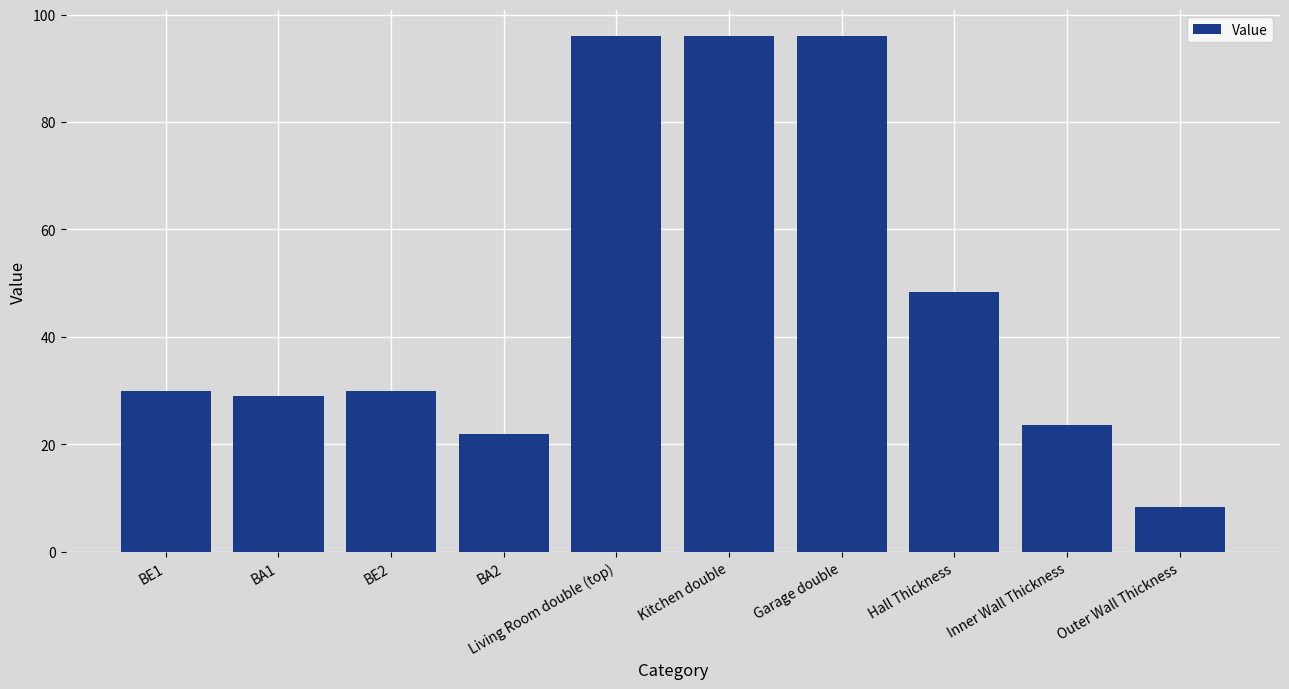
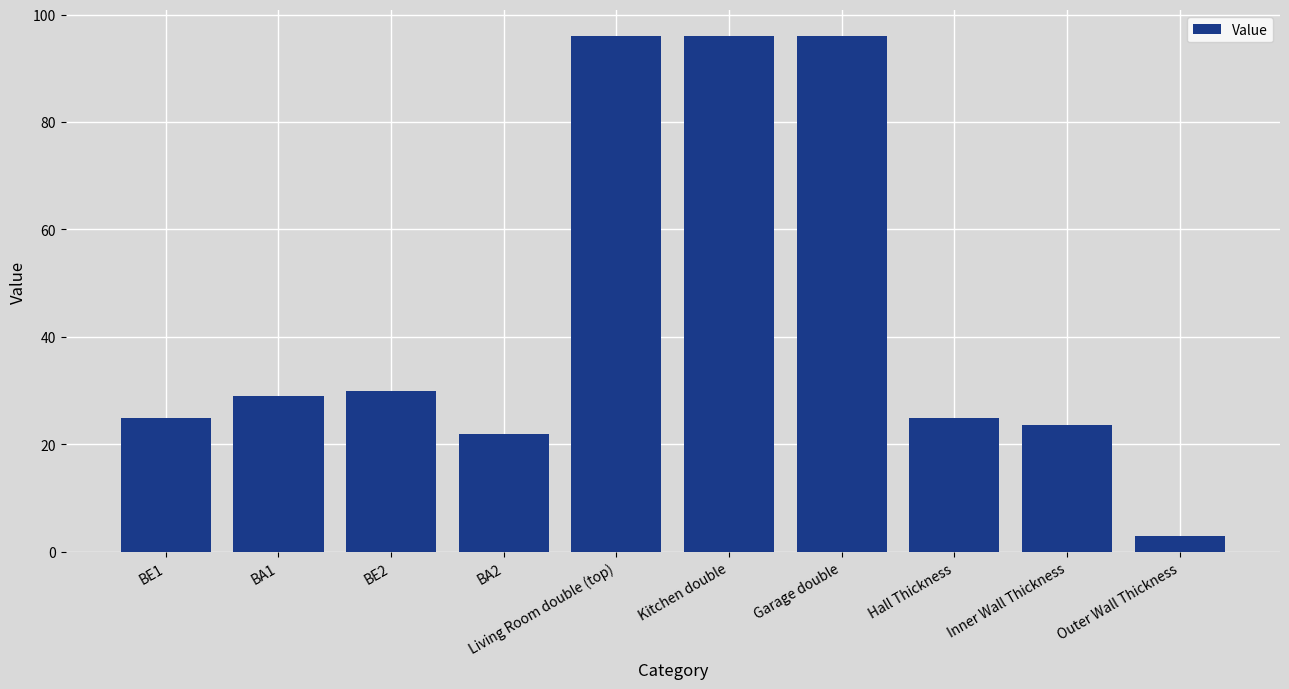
BE1: 30 -> 25
Hall Thickness: 48 -> 25
Outer Wall Thickness: 8 -> 3
